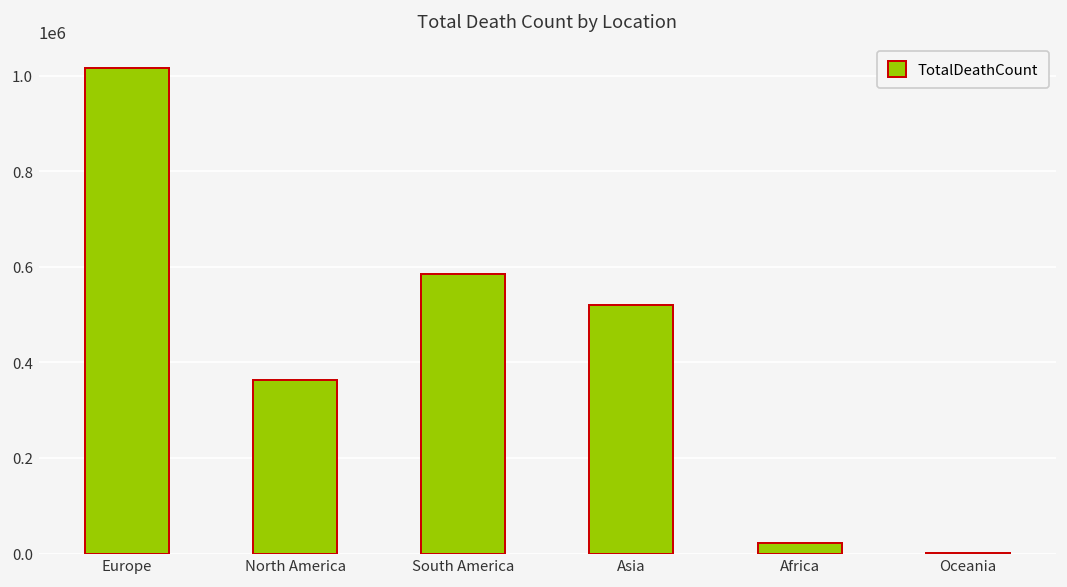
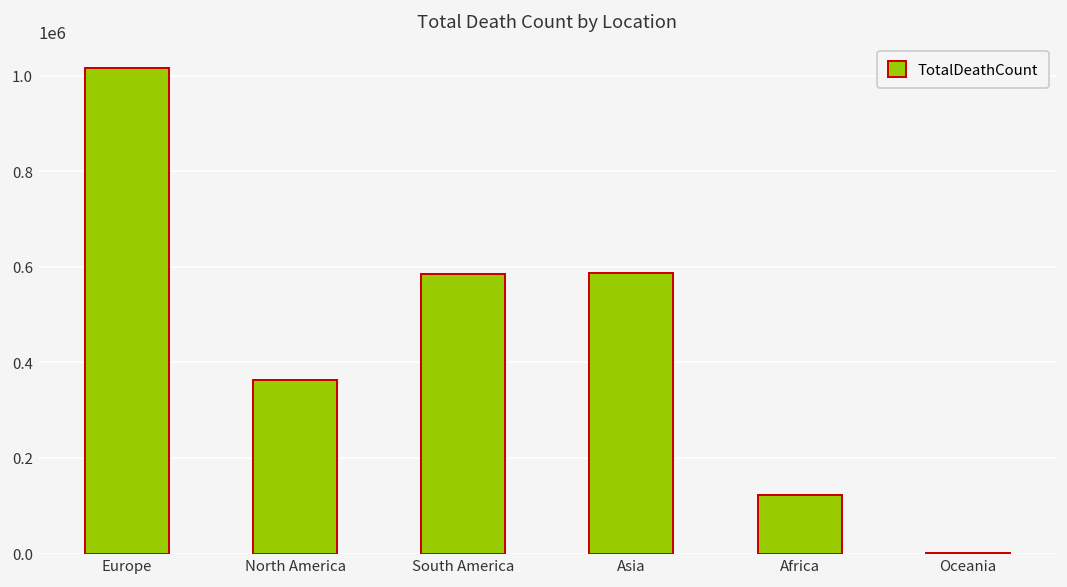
Asia: 520000 -> 590000
Africa: 20000 -> 120000
